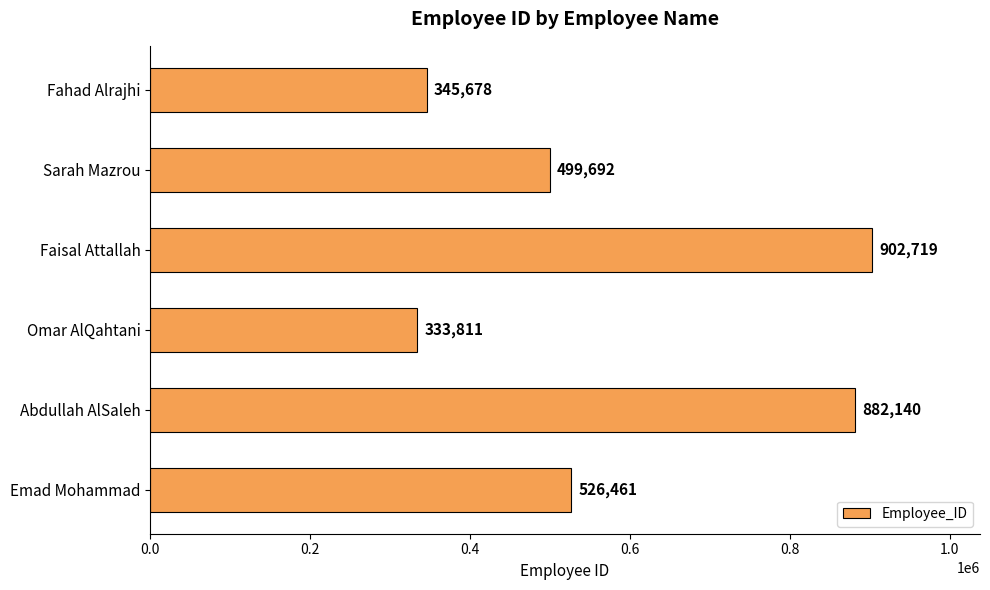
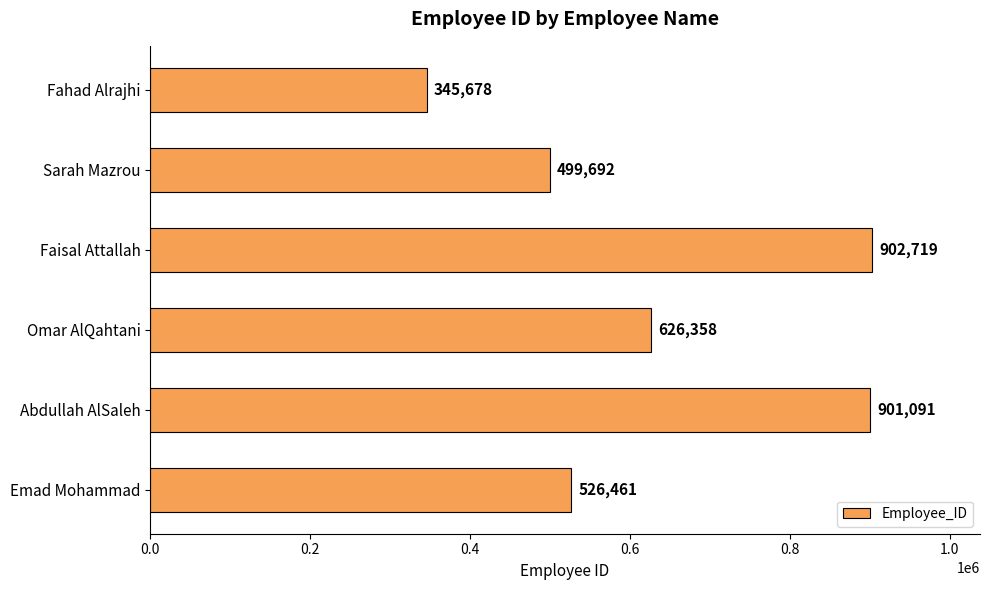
Omar AlQahtani: 333,811 -> 626,358
Abdullah AlSaleh: 882,140 -> 901,091
